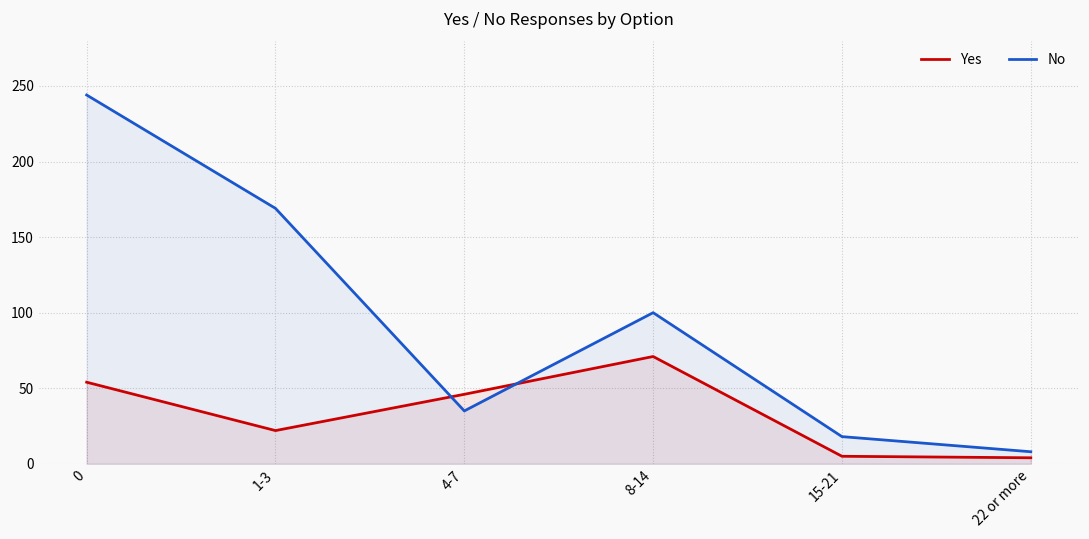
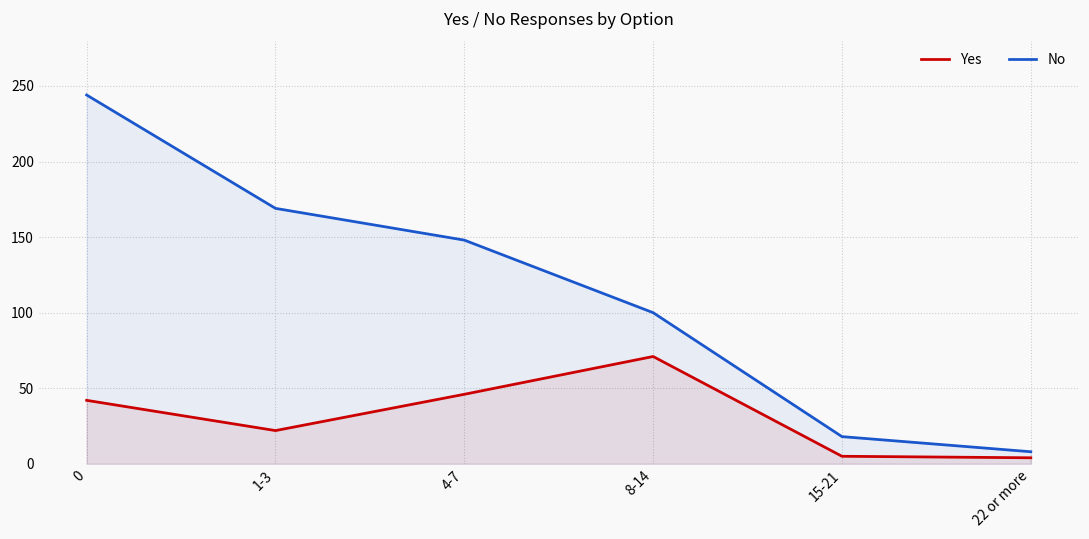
Yes, 0: 54 -> 42
No, 4-7: 35 -> 148
